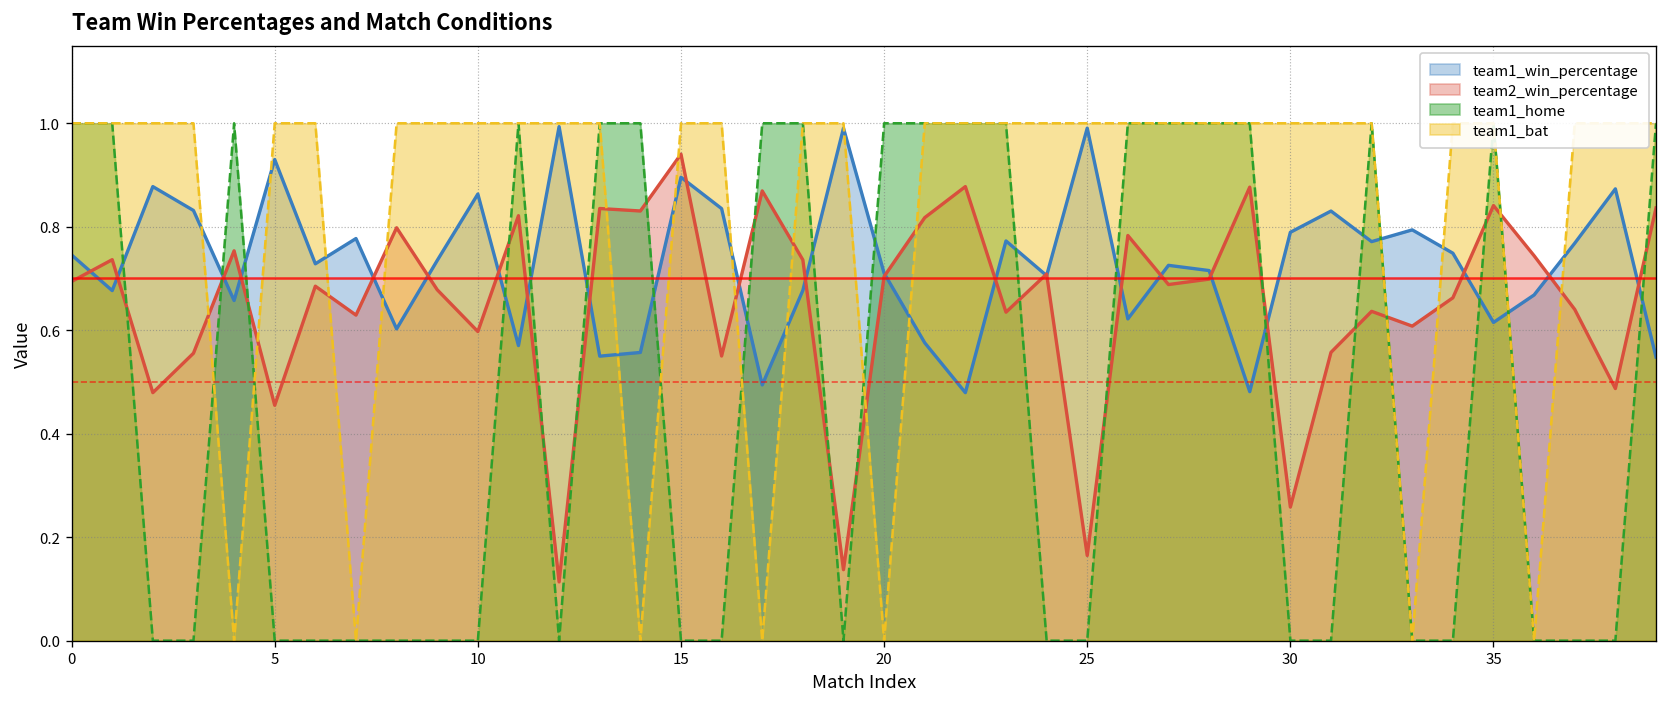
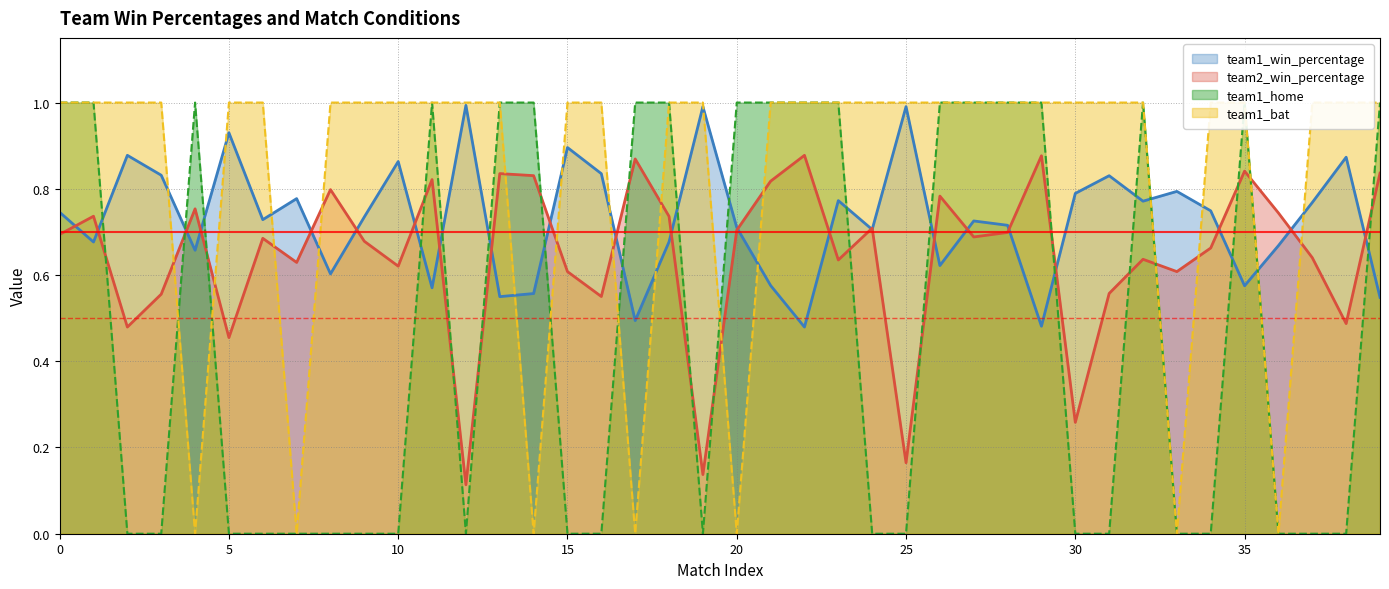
team2_win_percentage, 10: 0.60 -> 0.62
team2_win_percentage, 15: 0.94 -> 0.61
team1_win_percentage, 35: 0.62 -> 0.58
